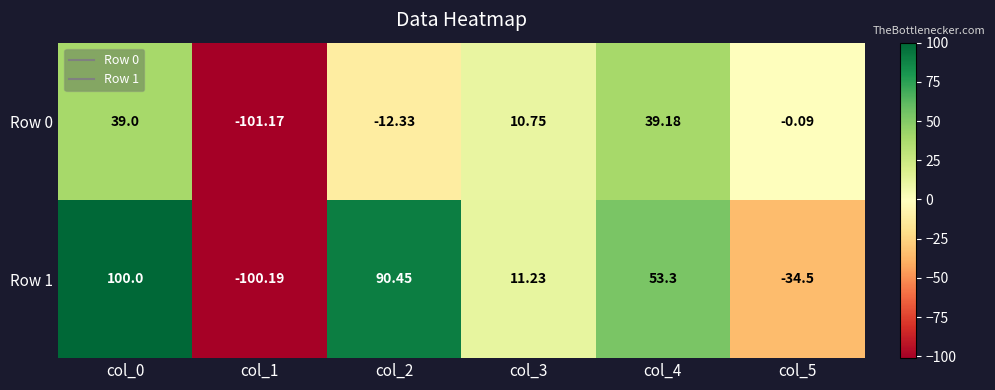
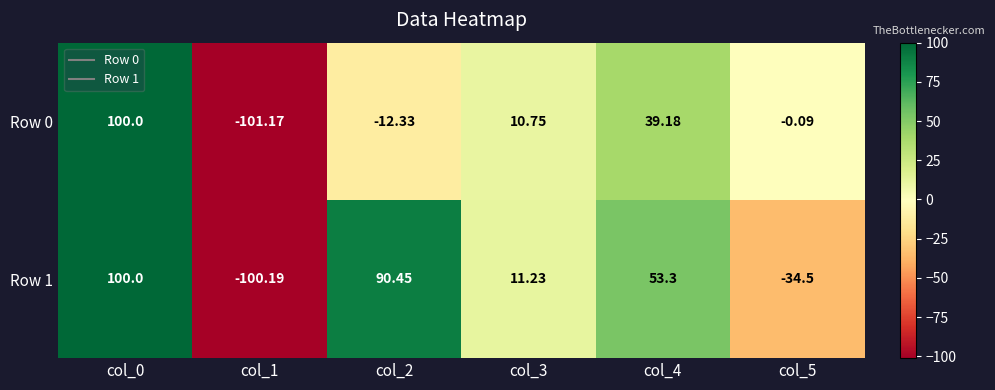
Row 0, col_0: 39.0 -> 100.0
